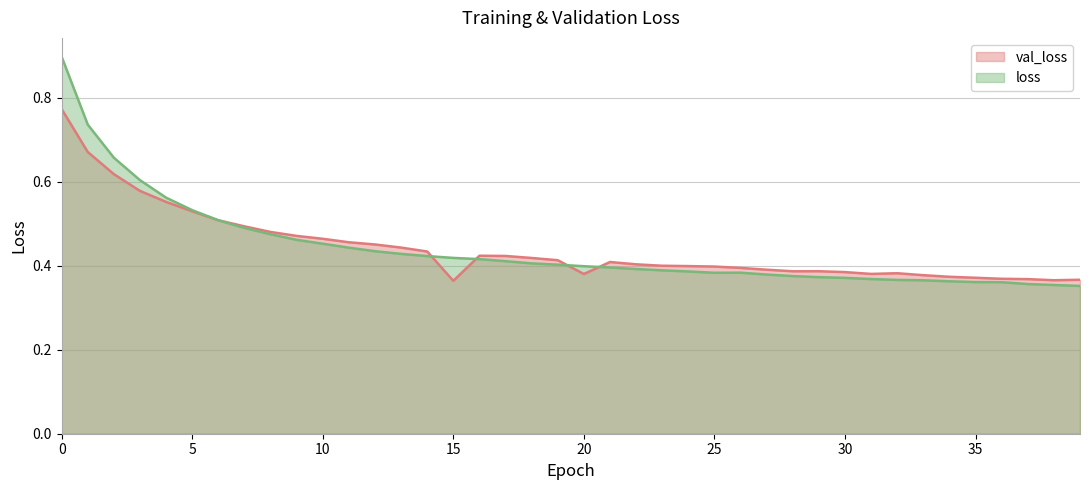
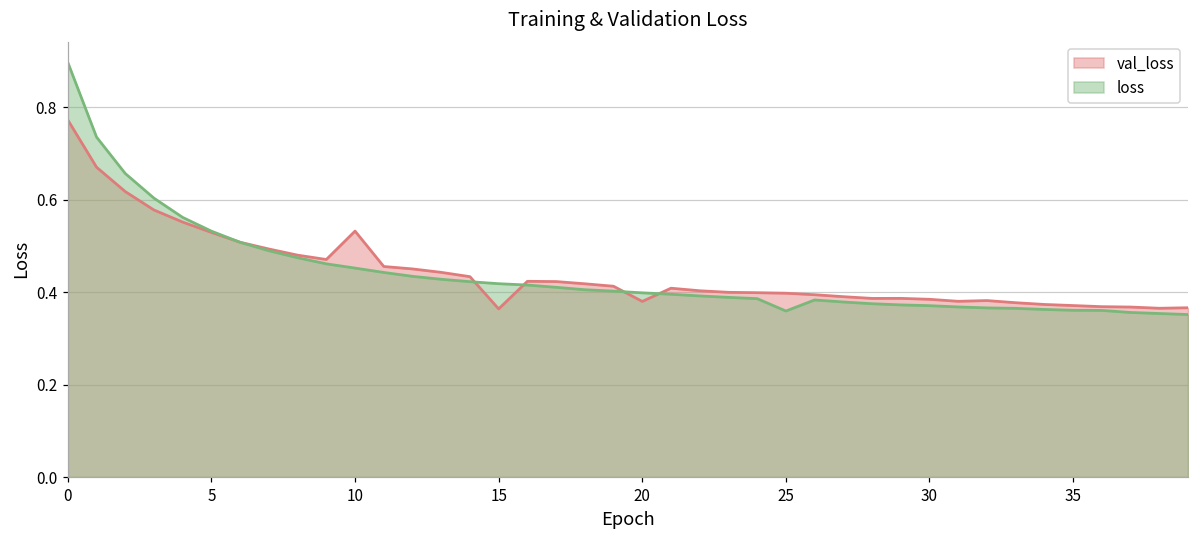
val_loss, 10: 0.46 -> 0.53
loss, 25: 0.38 -> 0.36
